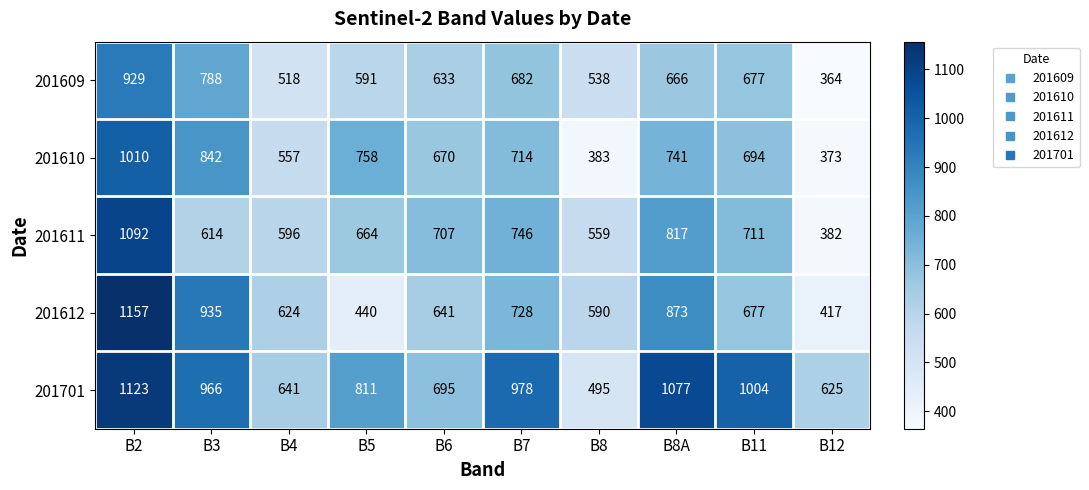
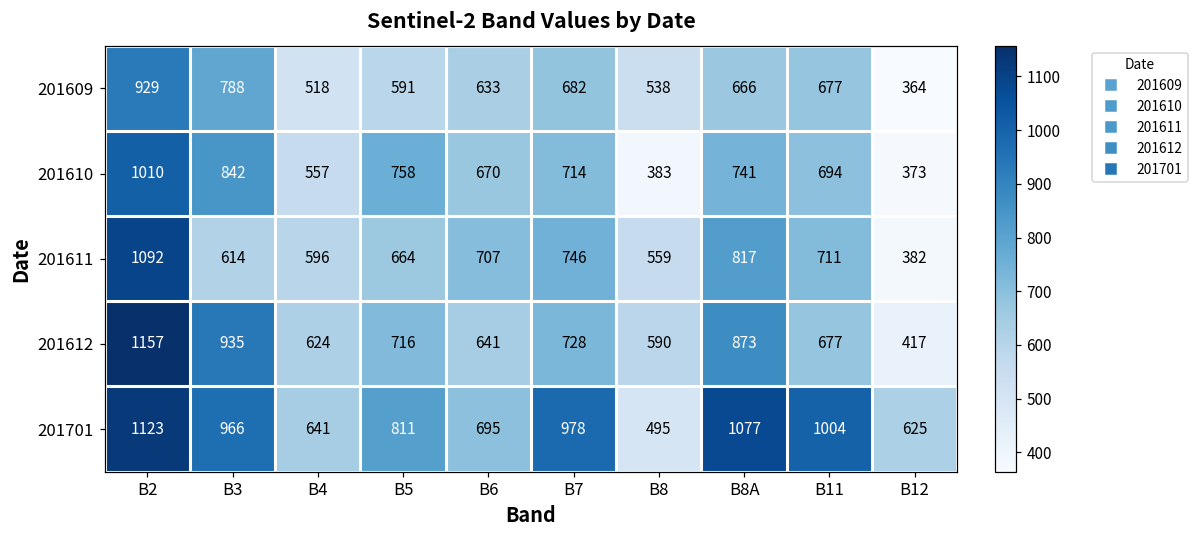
201612, B5: 440 -> 716
